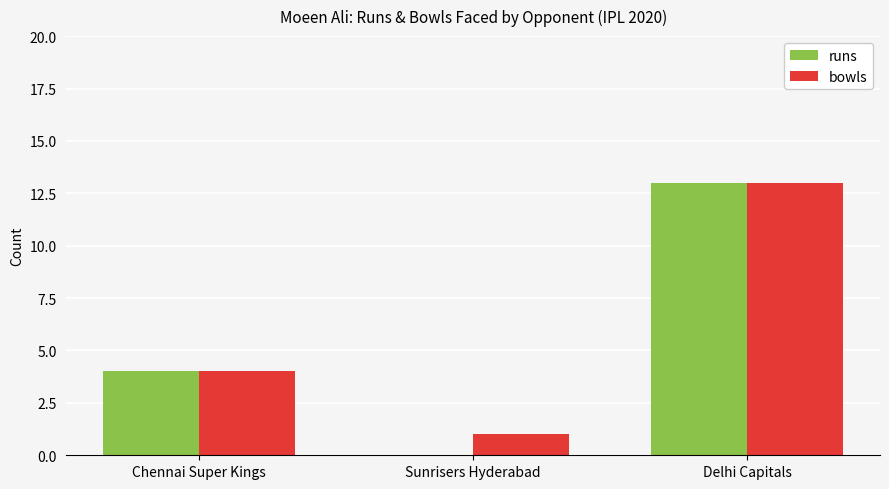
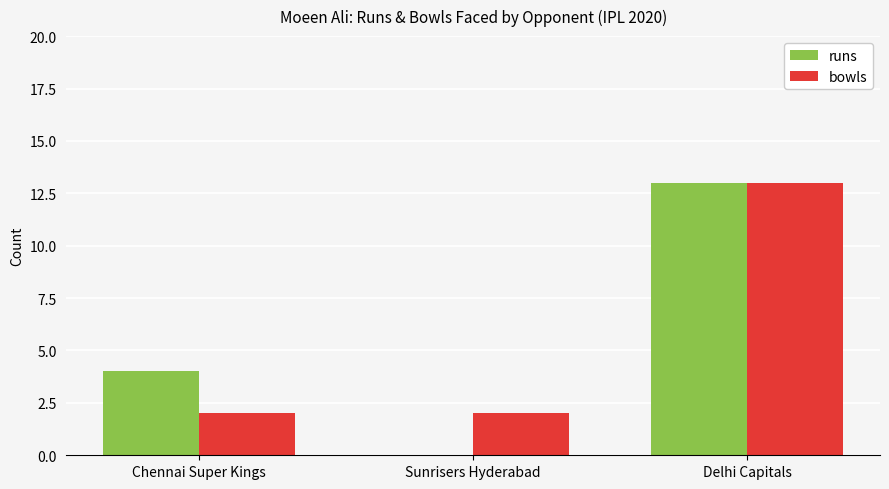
bowls, Chennai Super Kings: 4 -> 2
bowls, Sunrisers Hyderabad: 1 -> 2
